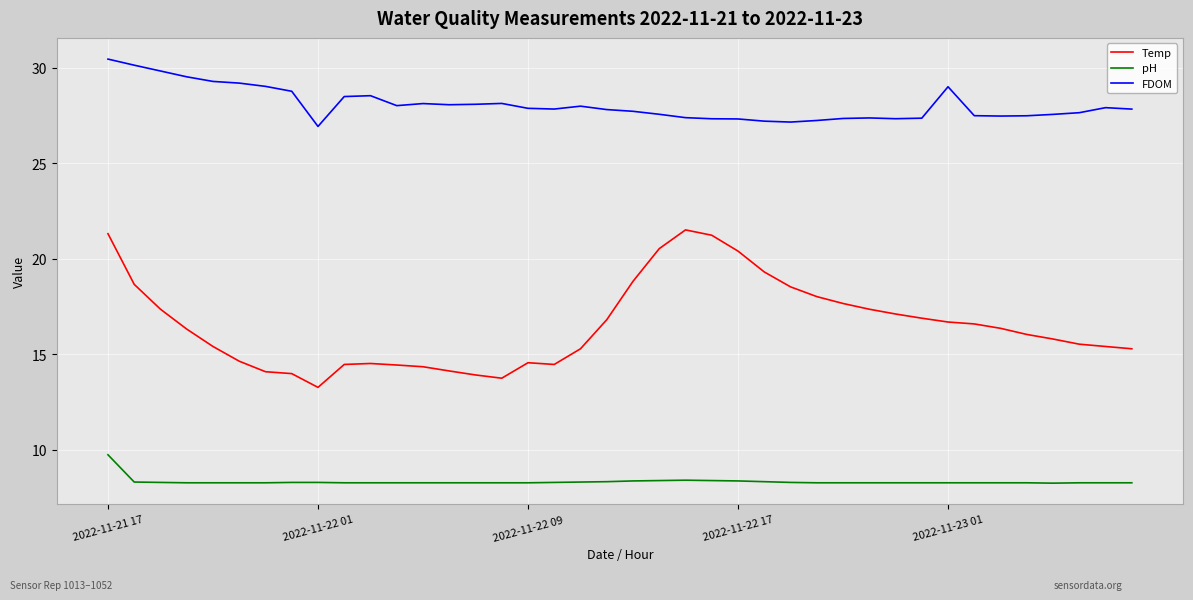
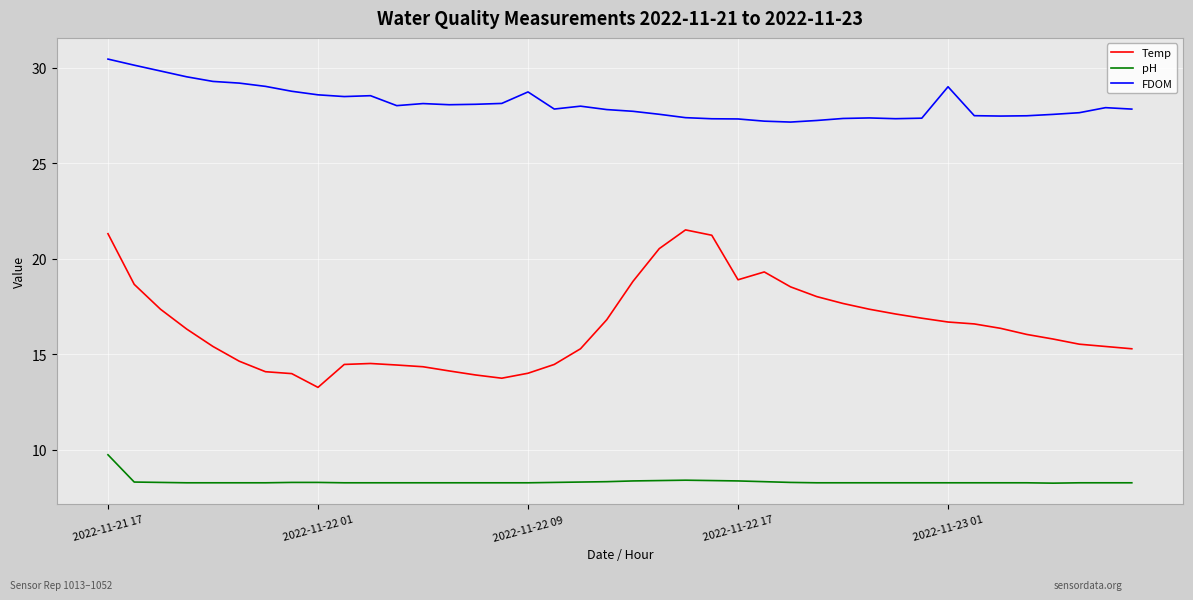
FDOM, 2022-11-22 01: 26.9 -> 28.6
Temp, 2022-11-22 09: 14.6 -> 14.0
FDOM, 2022-11-22 09: 27.9 -> 28.7
Temp, 2022-11-22 17: 20.4 -> 18.9
